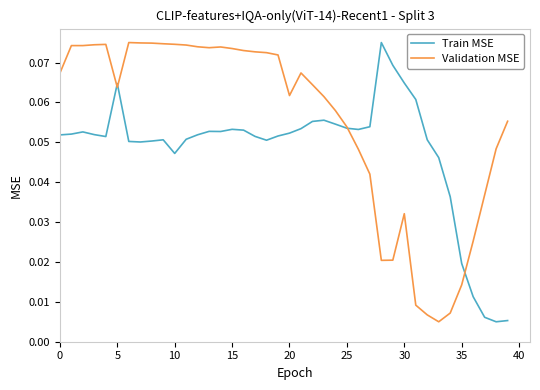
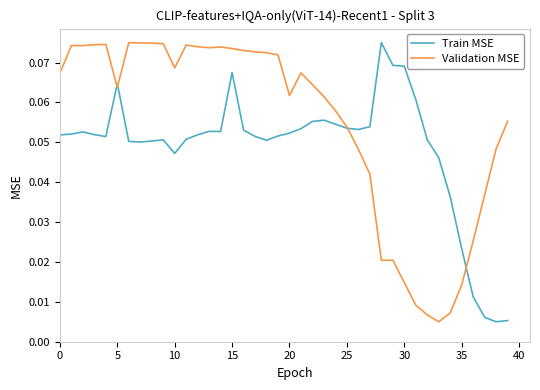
Validation MSE, 10: 0.075 -> 0.069
Train MSE, 15: 0.053 -> 0.067
Train MSE, 30: 0.065 -> 0.069
Validation MSE, 30: 0.032 -> 0.015
Train MSE, 35: 0.020 -> 0.023
